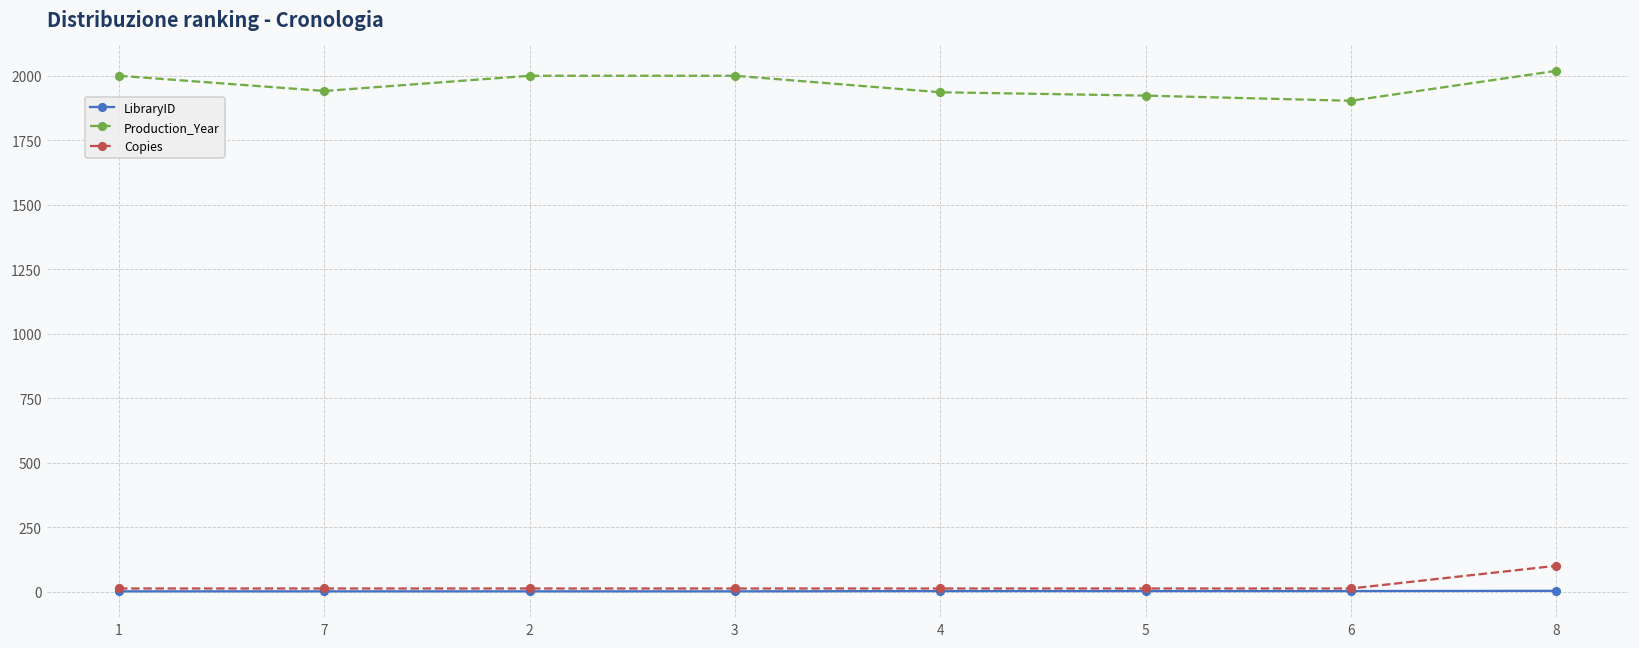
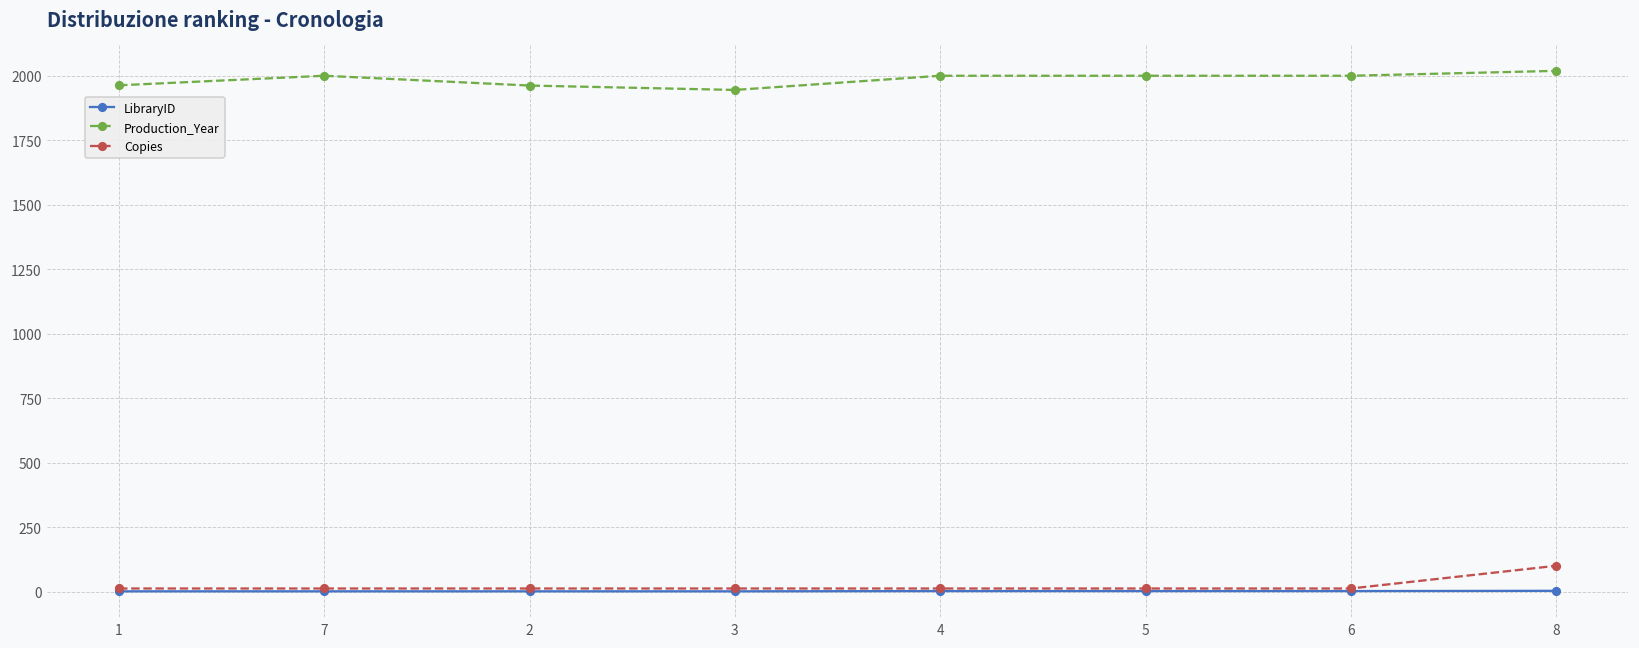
Production_Year, 1: 2000 -> 1960
Production_Year, 7: 1940 -> 2000
Production_Year, 2: 2000 -> 1960
Production_Year, 3: 2000 -> 1950
Production_Year, 4: 1940 -> 2000
Production_Year, 5: 1920 -> 2000
Production_Year, 6: 1900 -> 2000
